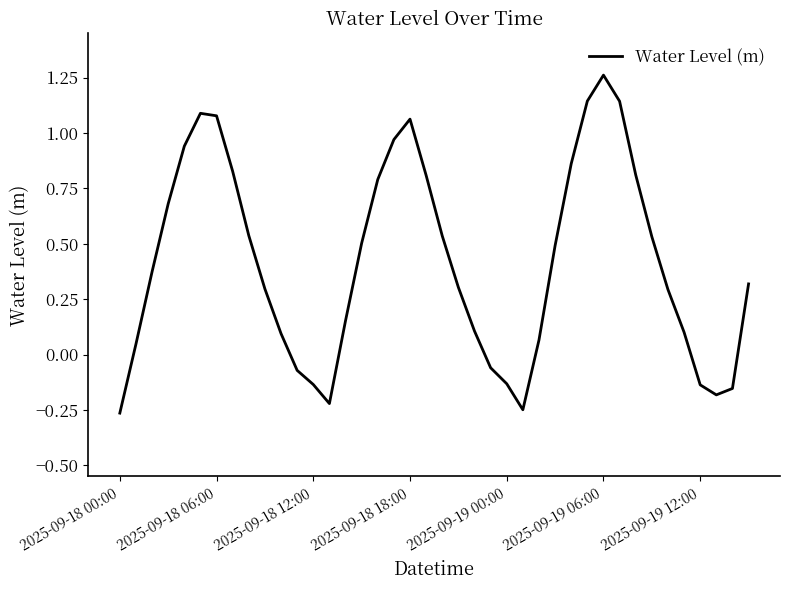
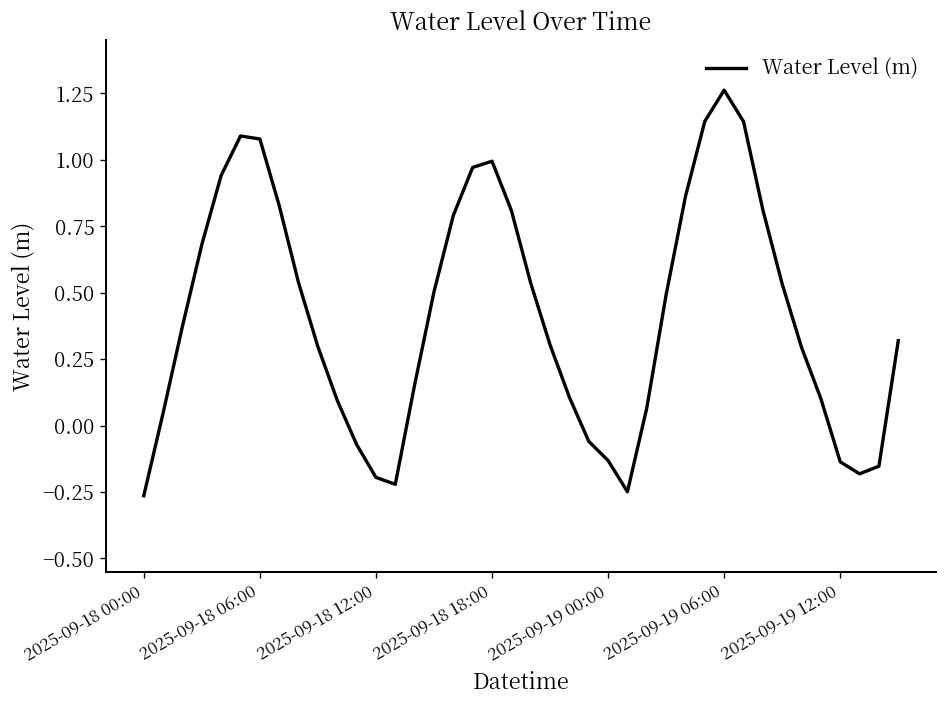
2025-09-18 12:00: -0.14 -> -0.20
2025-09-18 18:00: 1.06 -> 0.99
